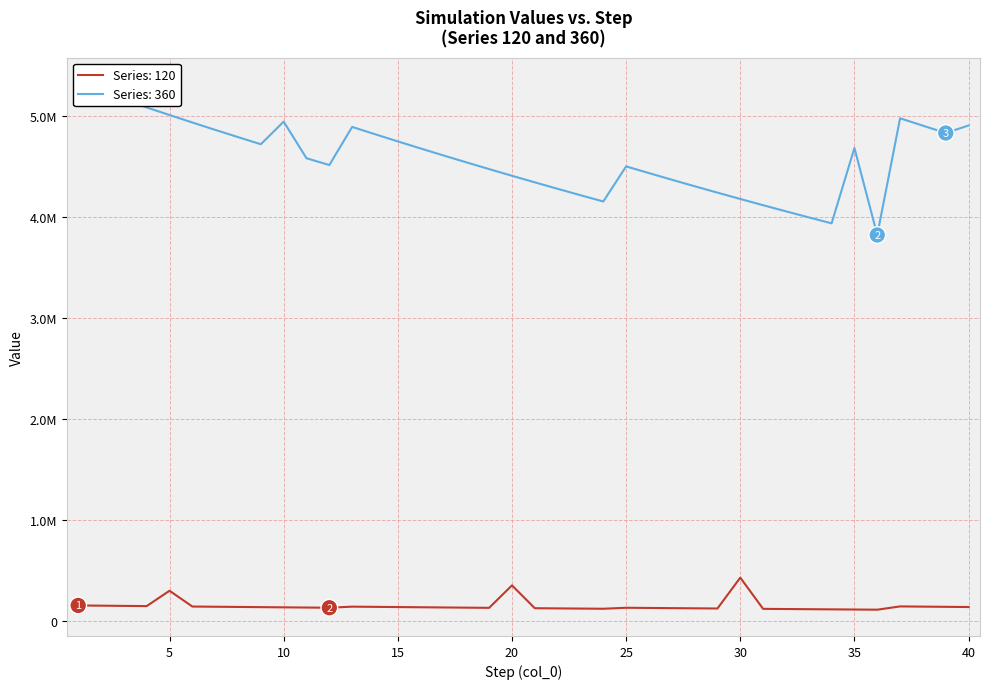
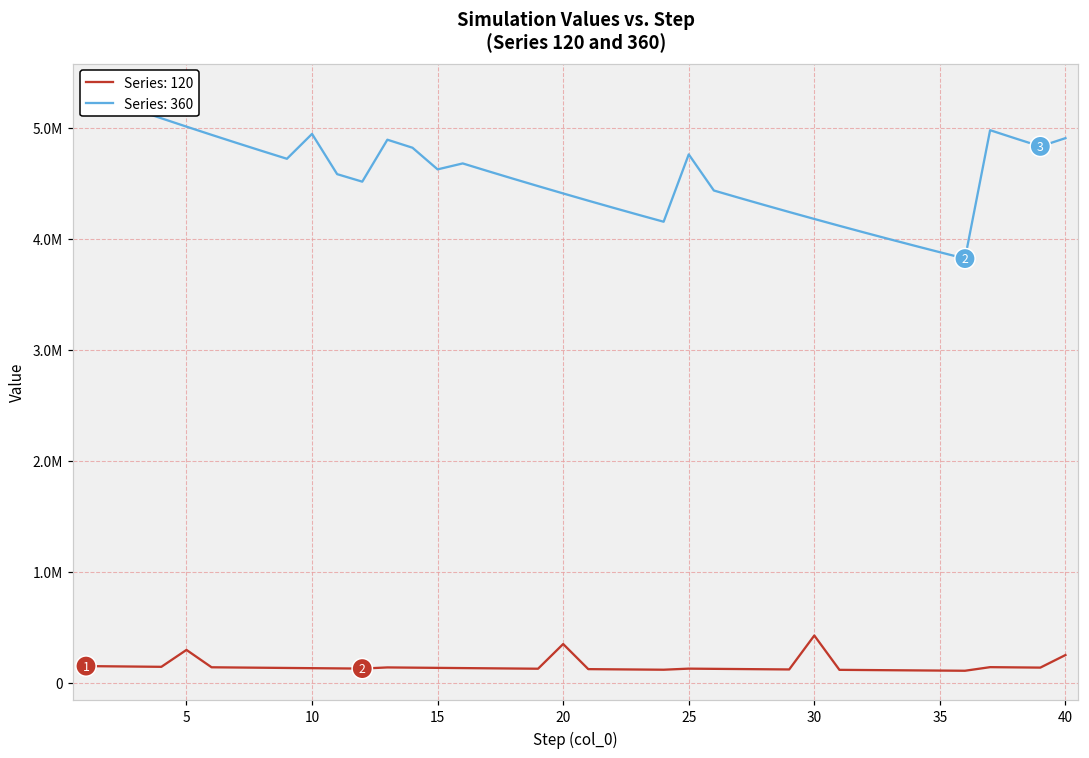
Series: 360, 15: 4750000 -> 4630000
Series: 360, 25: 4500000 -> 4760000
Series: 360, 35: 4680000 -> 3880000
Series: 120, 40: 130000 -> 250000
